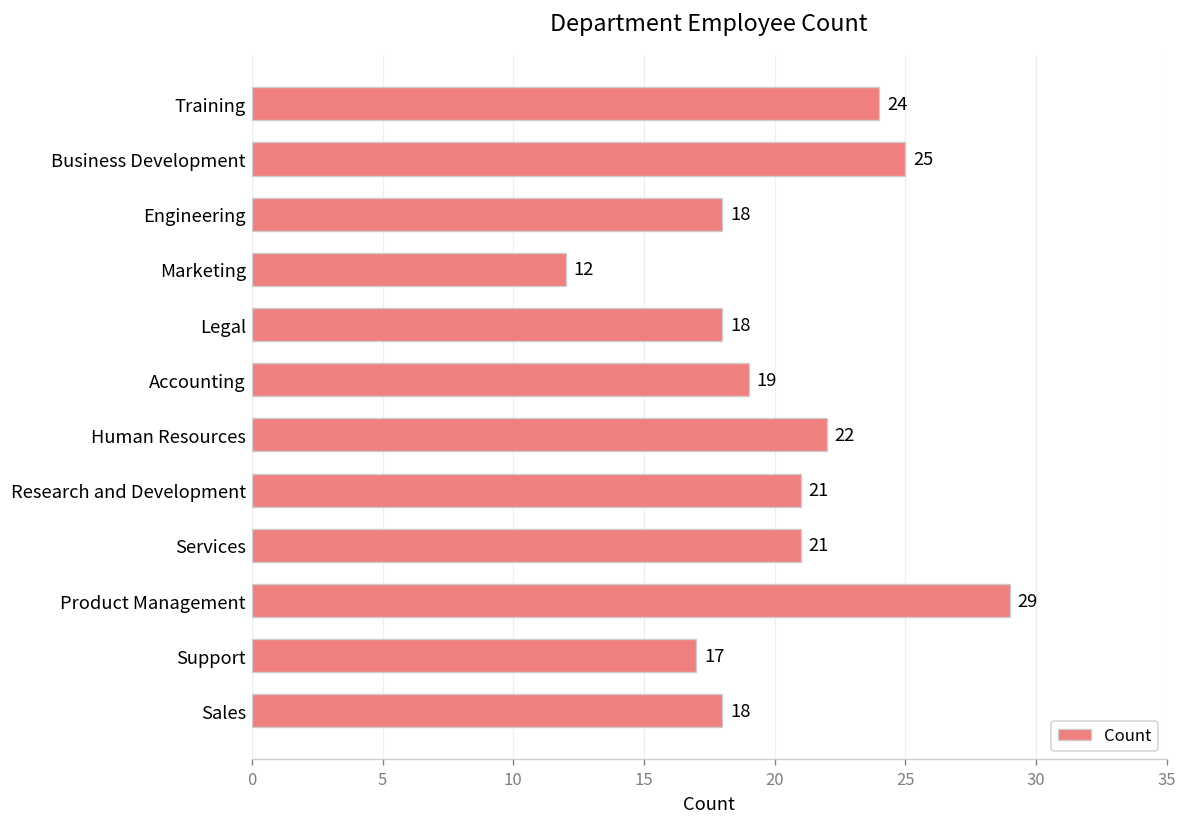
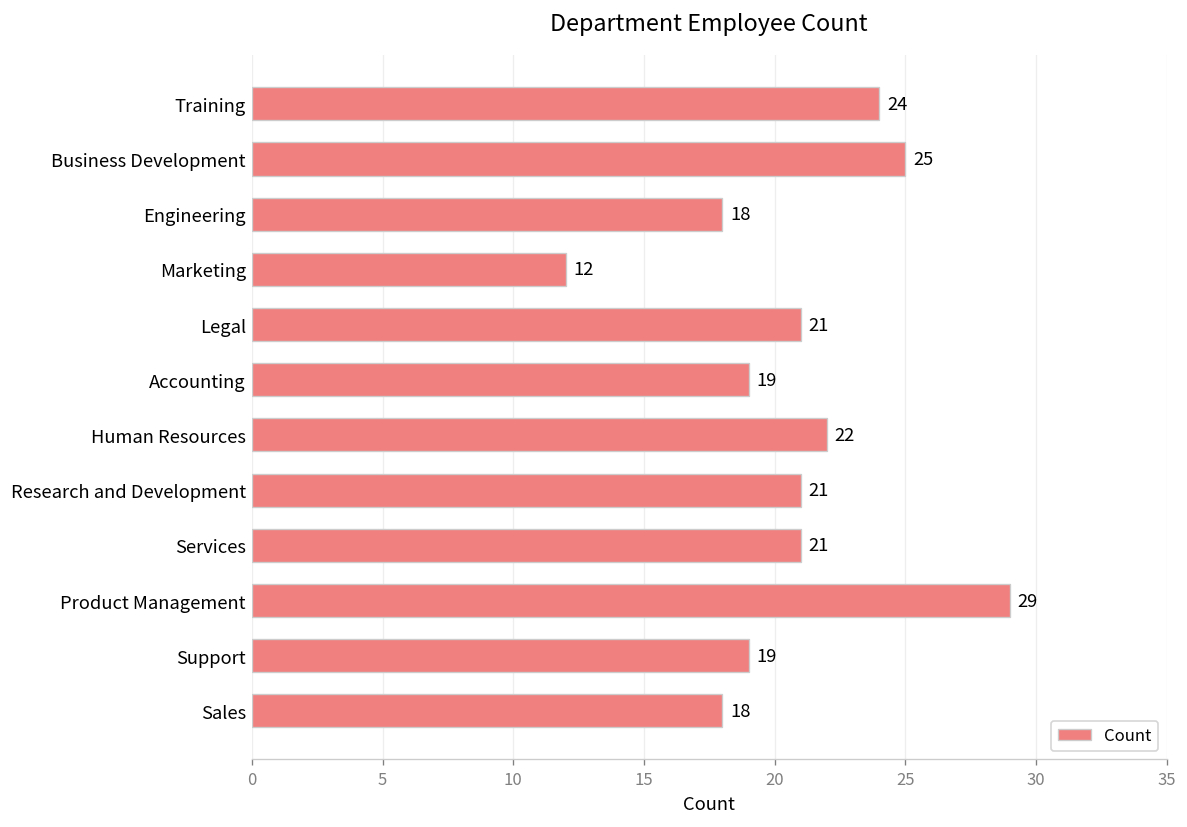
Legal: 18 -> 21
Support: 17 -> 19
